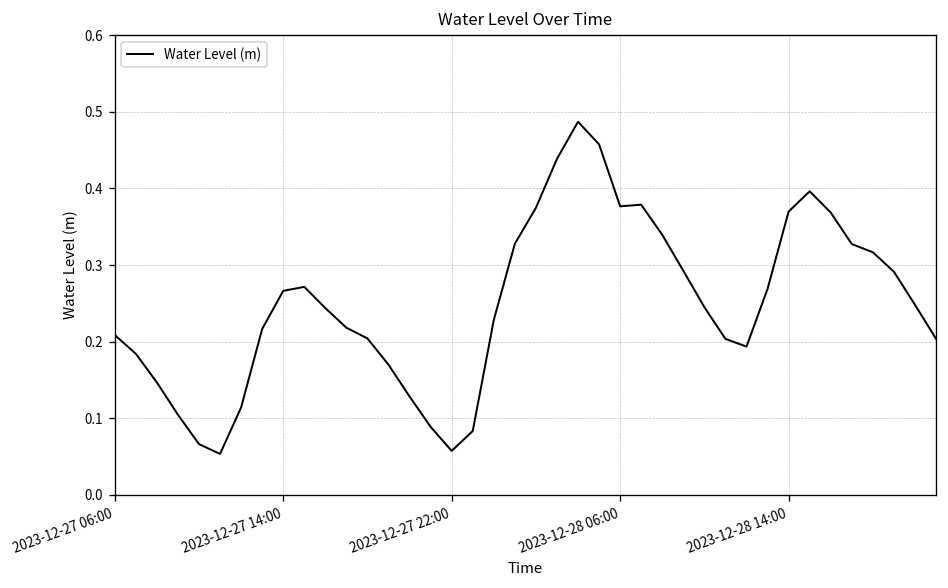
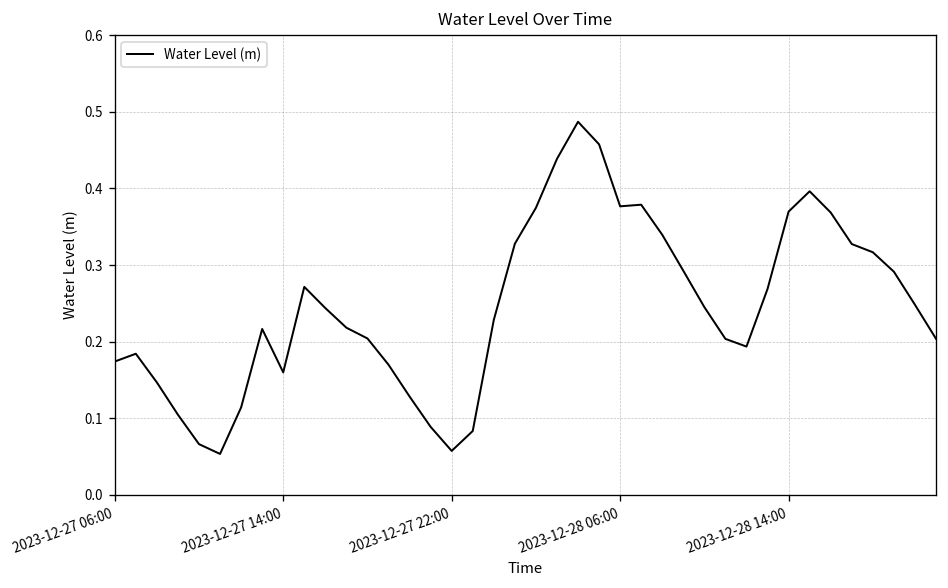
2023-12-27 06:00: 0.21 -> 0.17
2023-12-27 14:00: 0.27 -> 0.16
